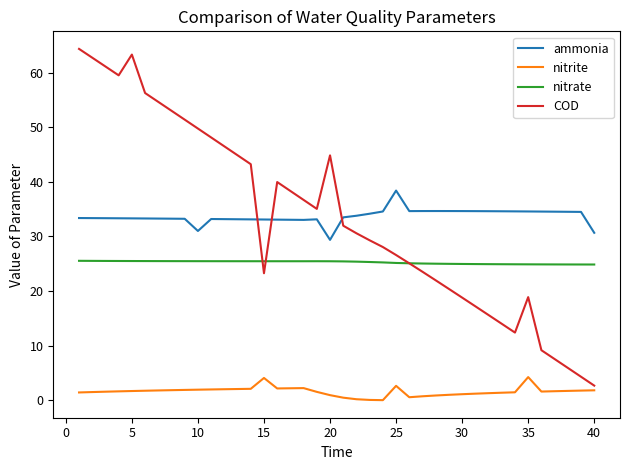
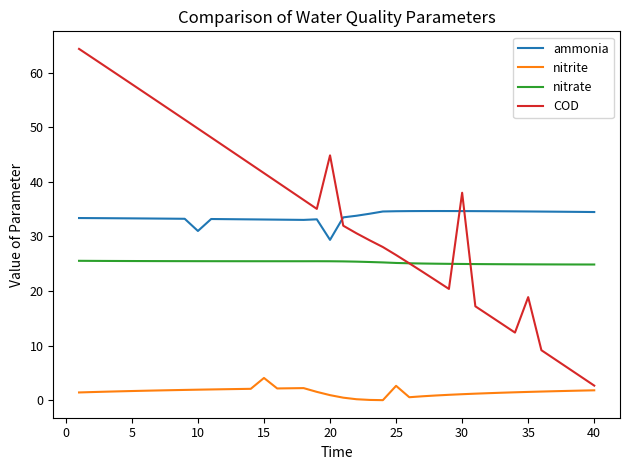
COD, 5: 63 -> 58
COD, 15: 23 -> 42
ammonia, 25: 38 -> 35
COD, 30: 19 -> 38
nitrite, 35: 4 -> 2
ammonia, 40: 31 -> 34
